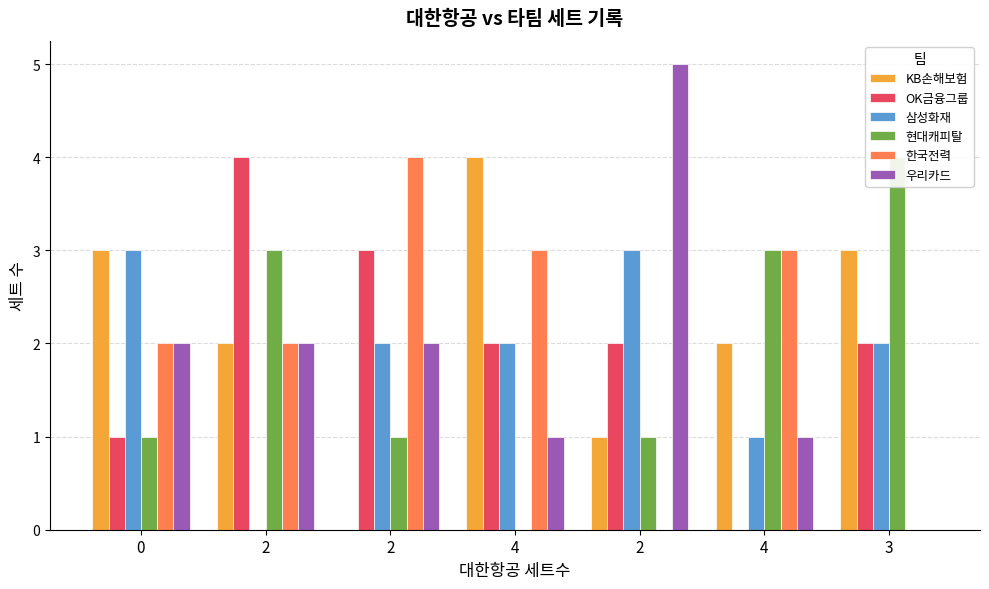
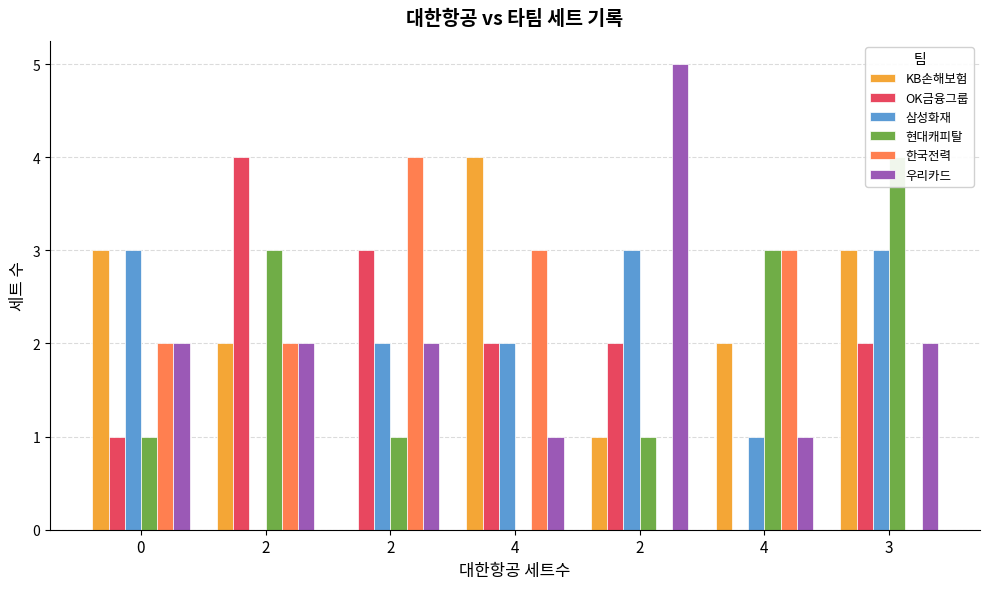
삼성화재, 3: 2 -> 3
우리카드, 3: 0 -> 2
